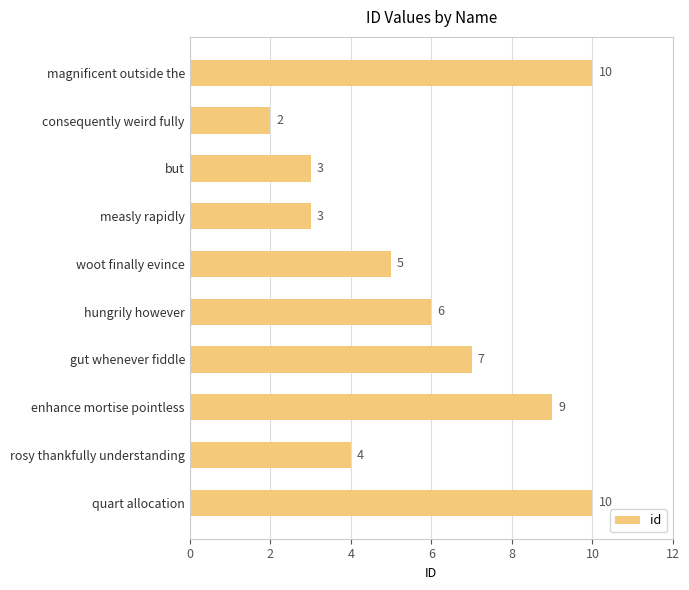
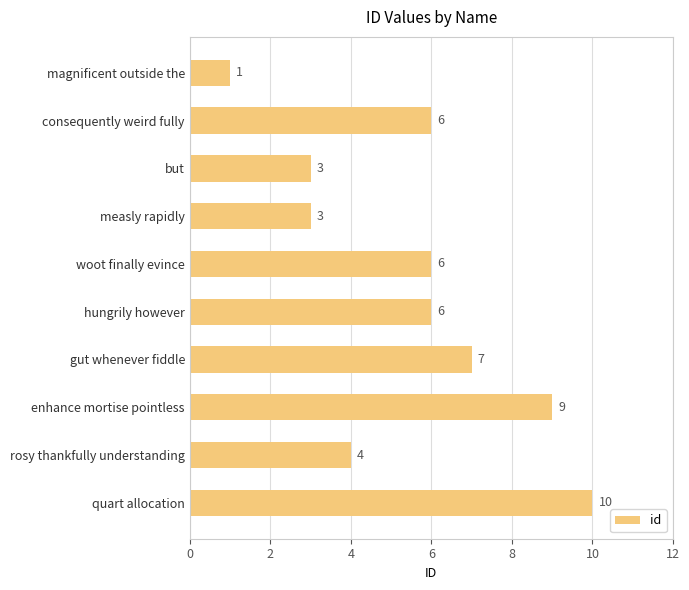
magnificent outside the: 10 -> 1
consequently weird fully: 2 -> 6
woot finally evince: 5 -> 6
